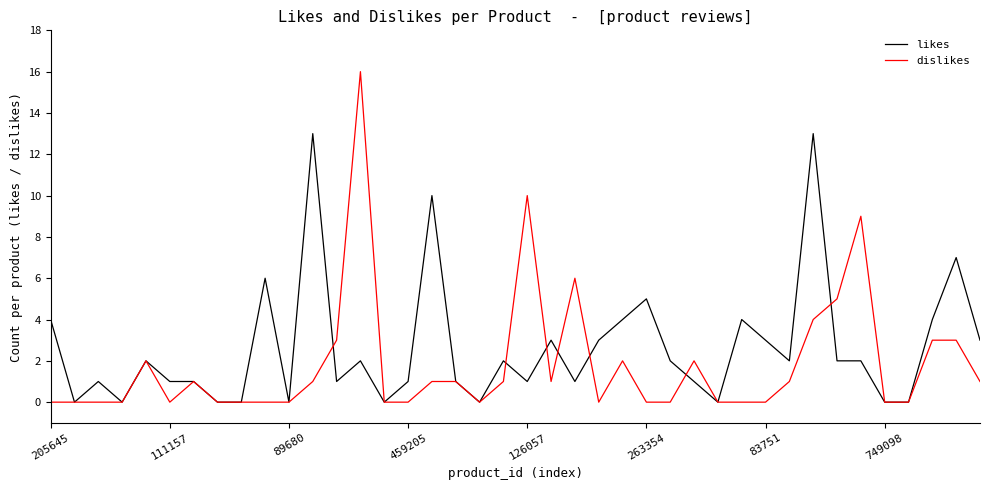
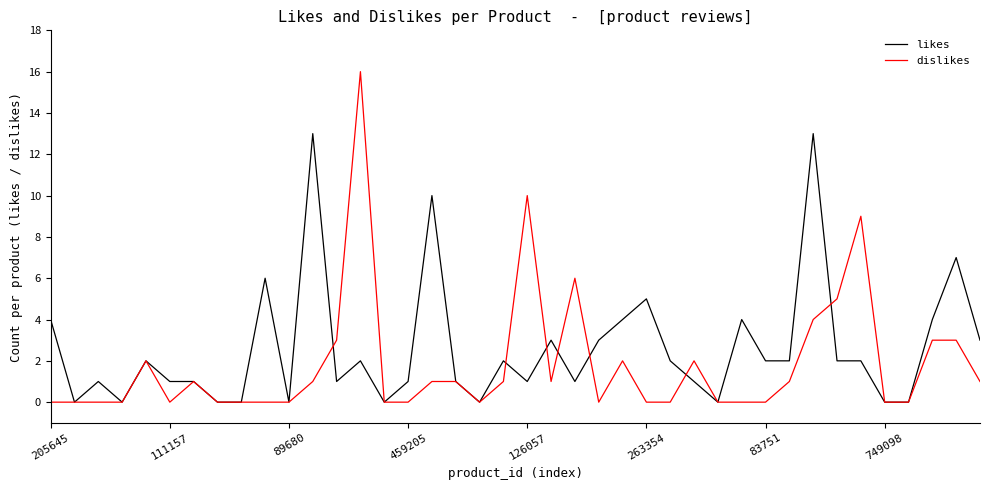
likes, 83751: 3 -> 2
